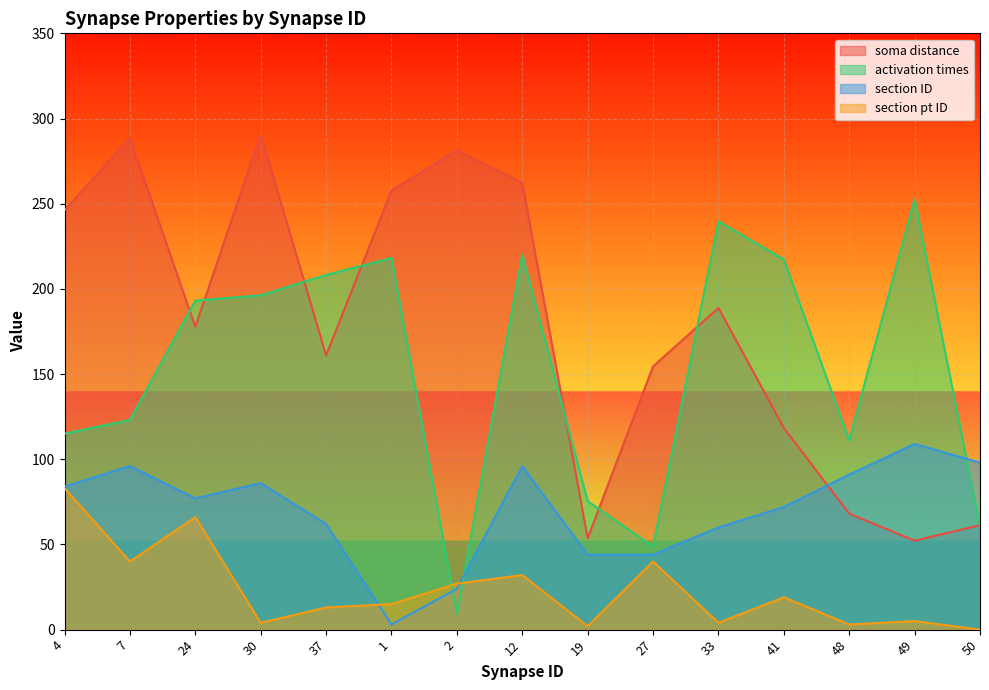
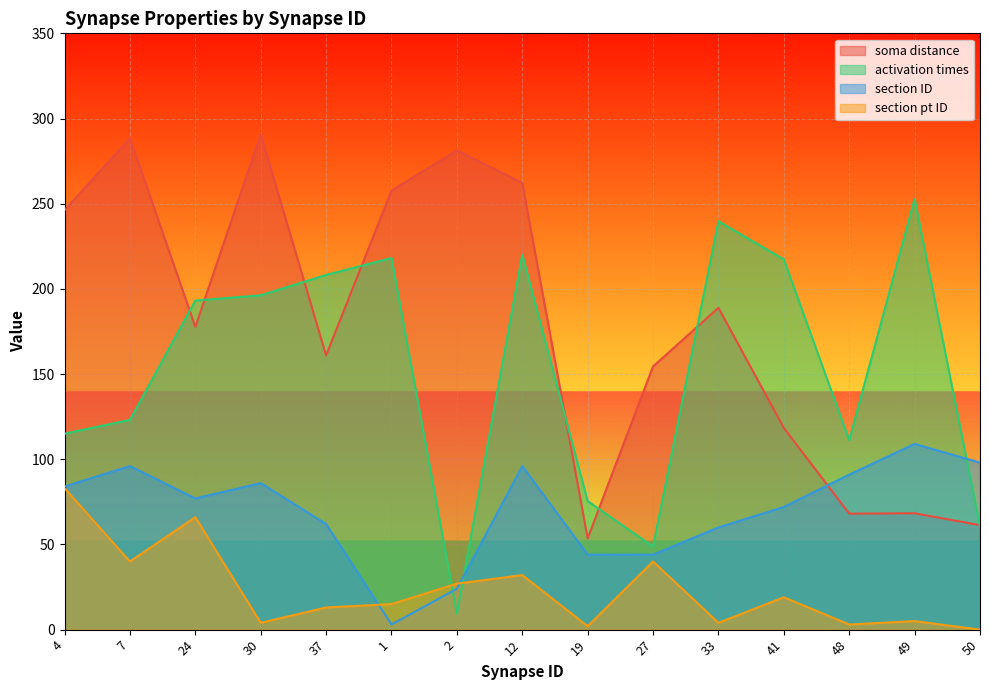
soma distance, 49: 52 -> 68
